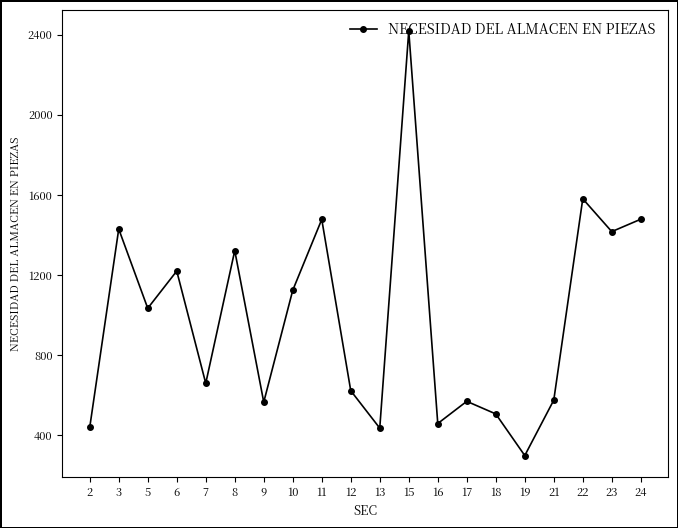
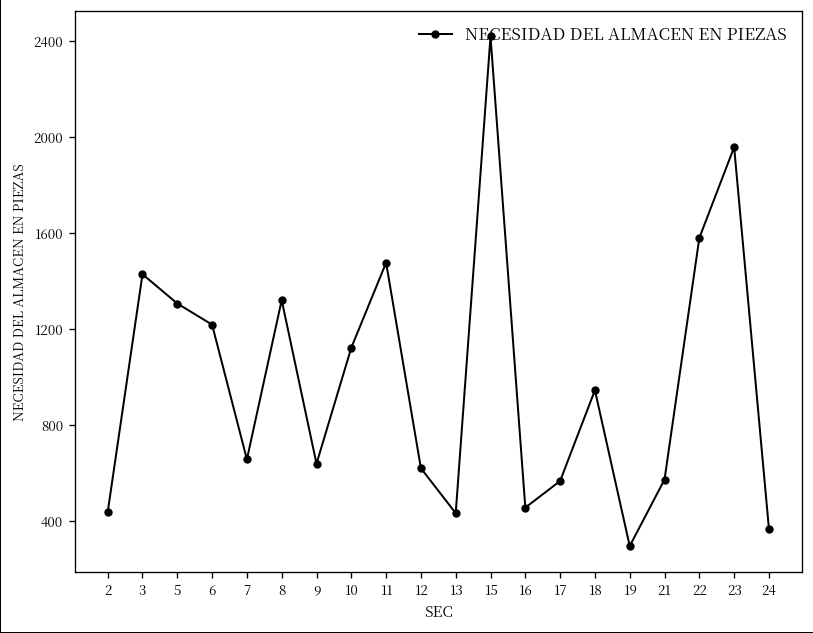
5: 1030 -> 1310
9: 560 -> 640
18: 500 -> 950
23: 1420 -> 1960
24: 1480 -> 370
